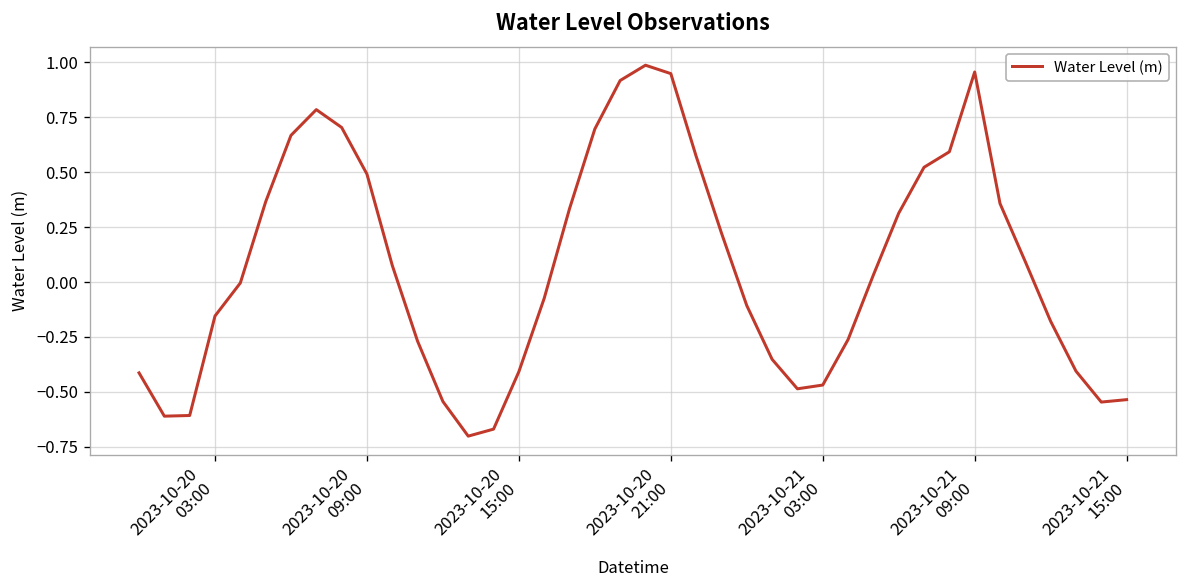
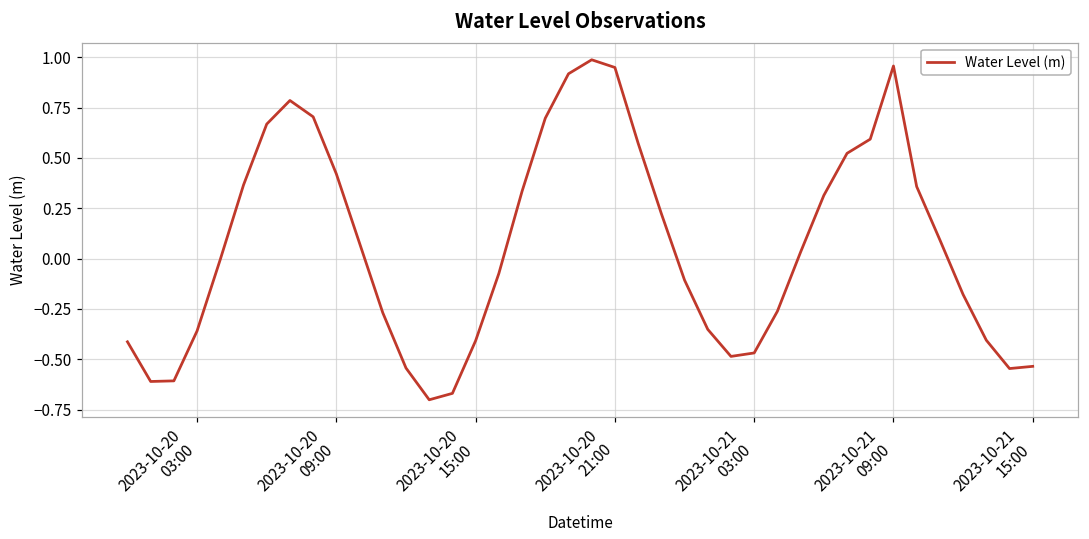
2023-10-20 03:00: -0.15 -> -0.36
2023-10-20 09:00: 0.49 -> 0.42
